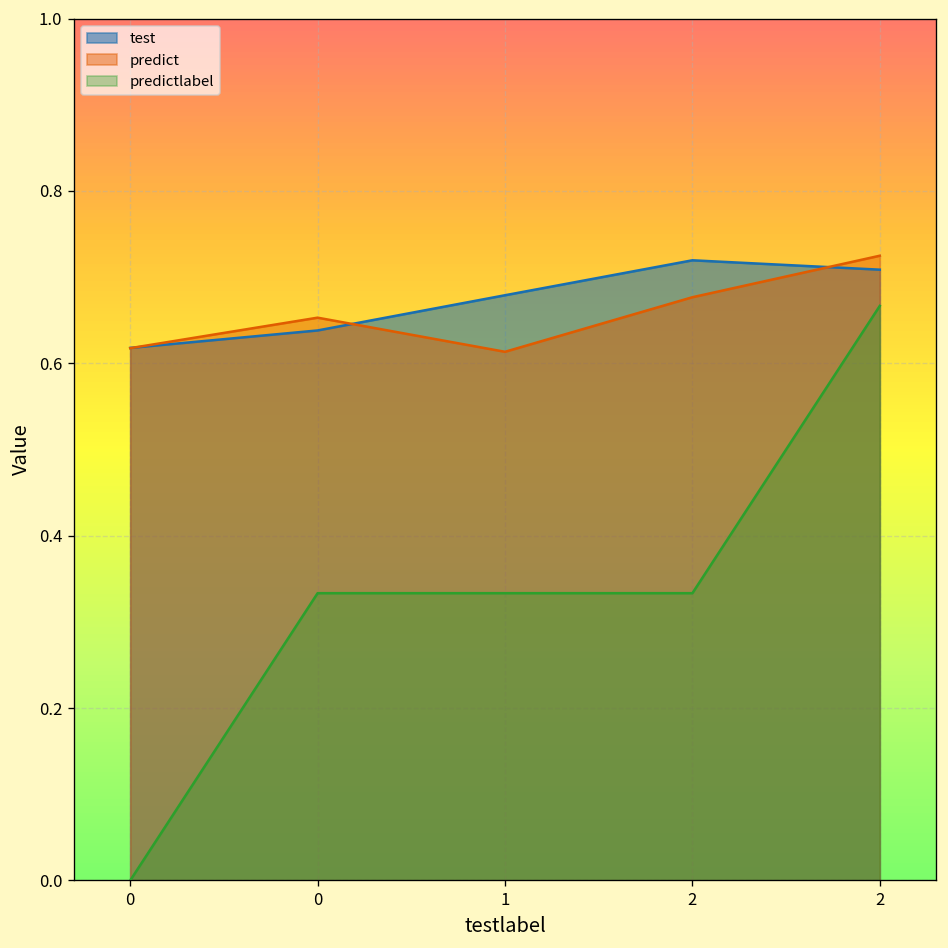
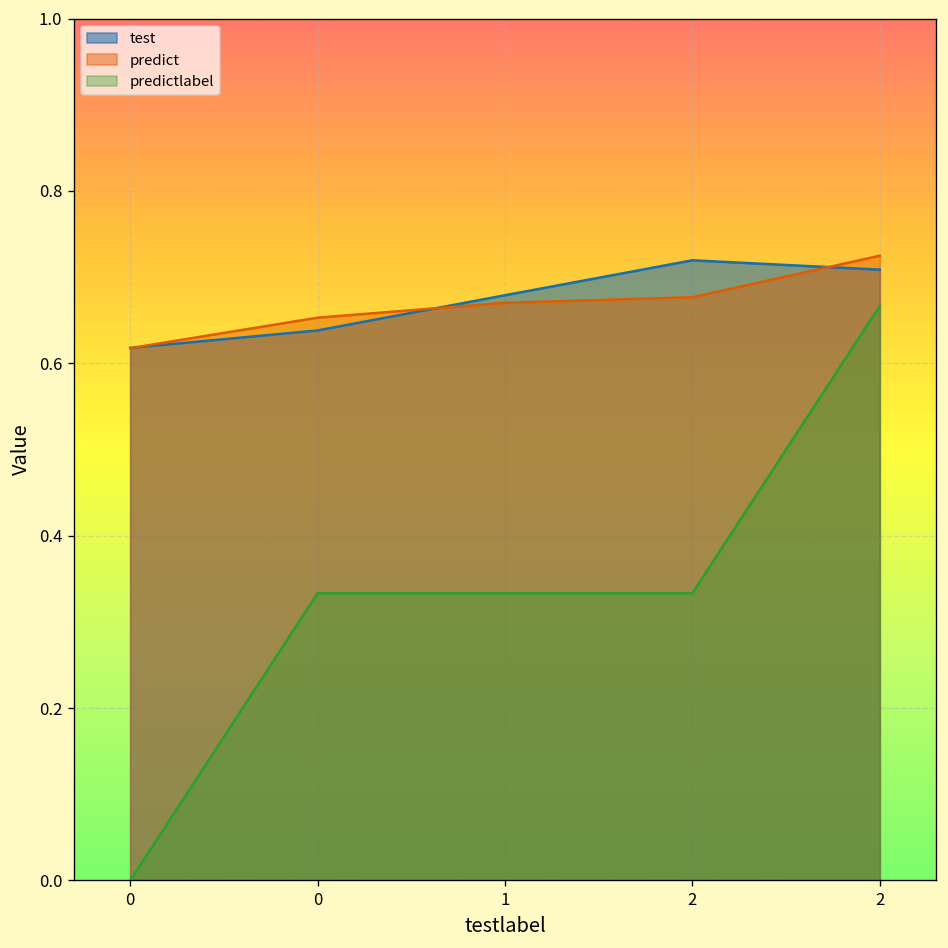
predict, 1: 0.61 -> 0.67
